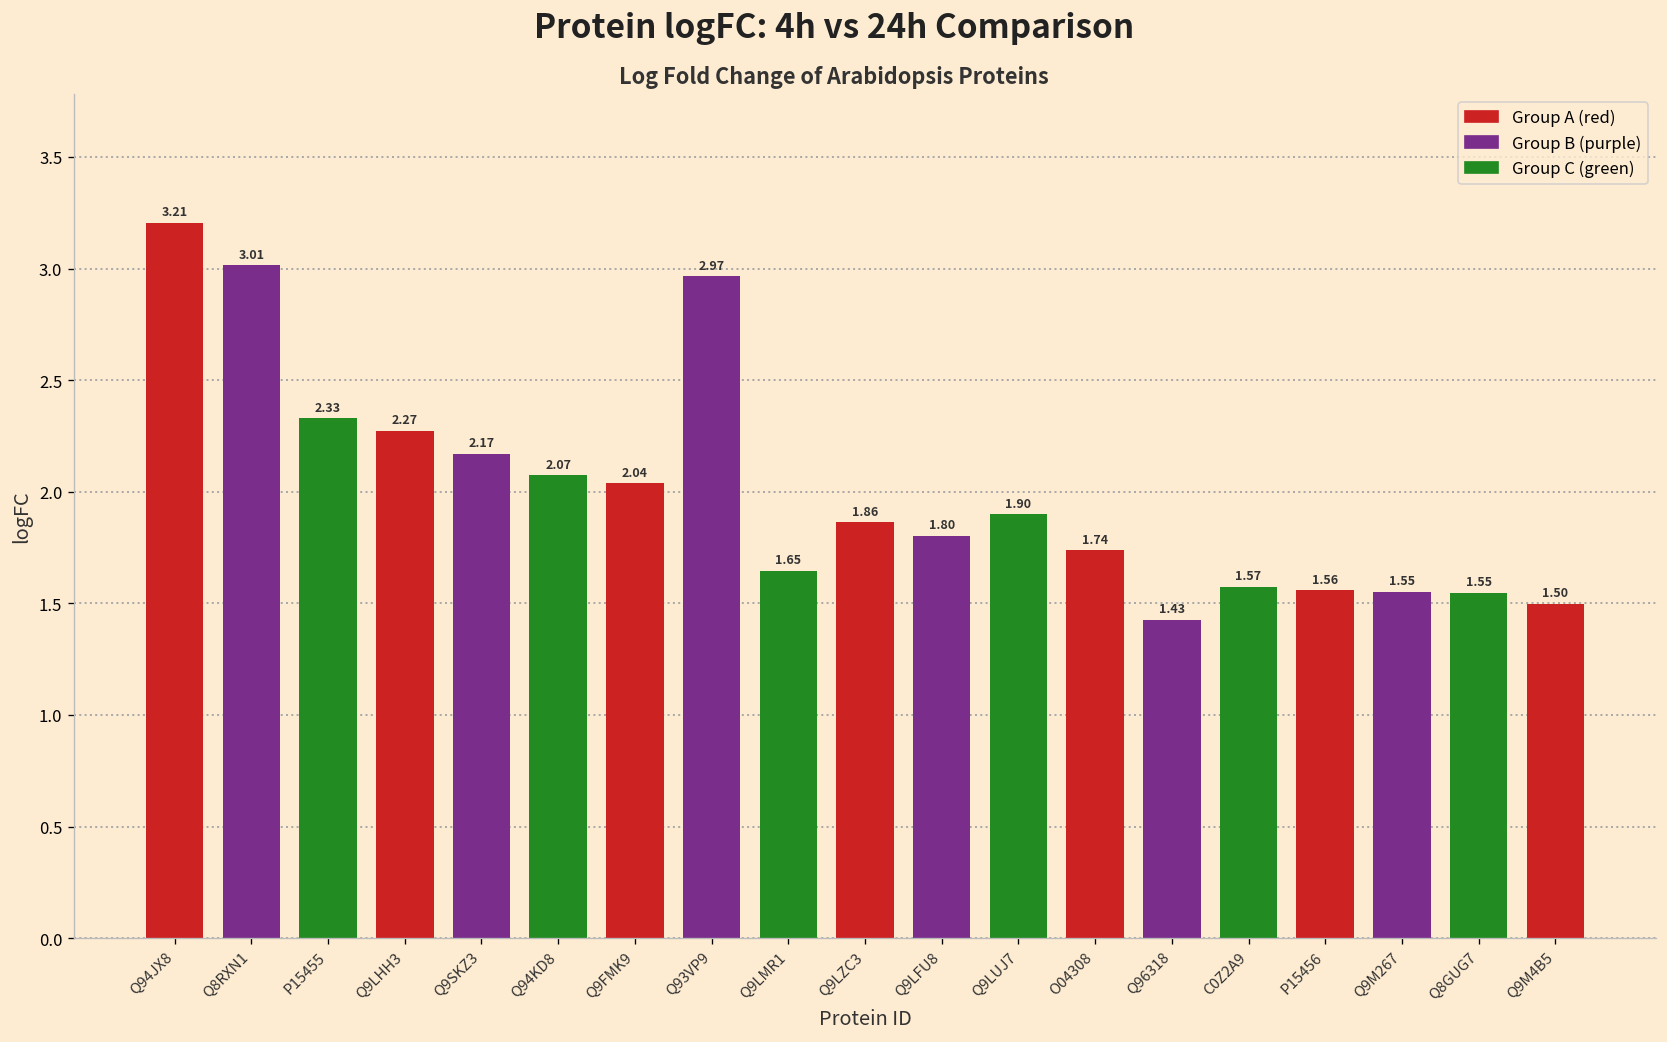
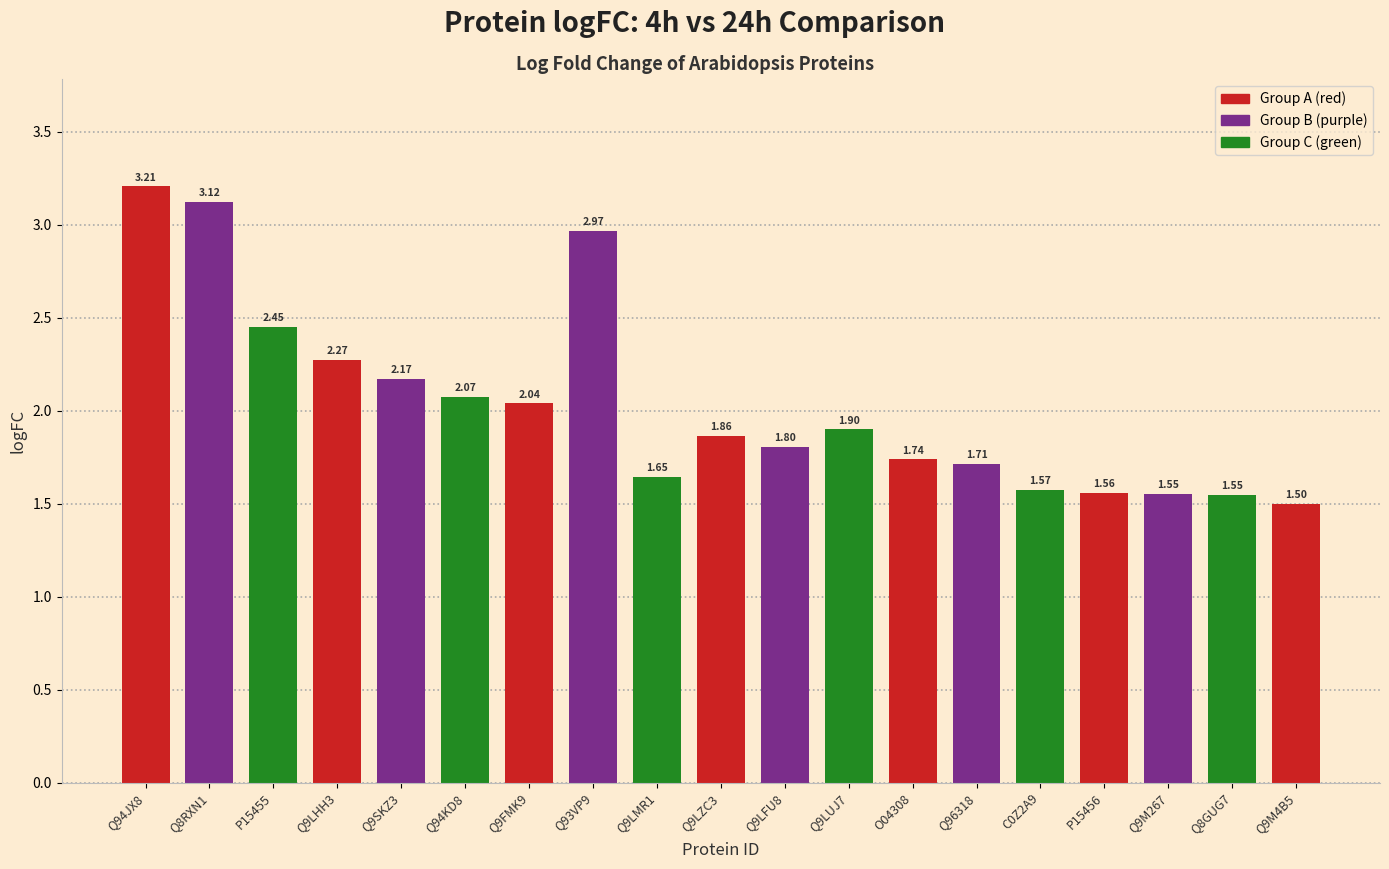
Q8RXN1: 3.01 -> 3.12
P15455: 2.33 -> 2.45
Q96318: 1.43 -> 1.71
